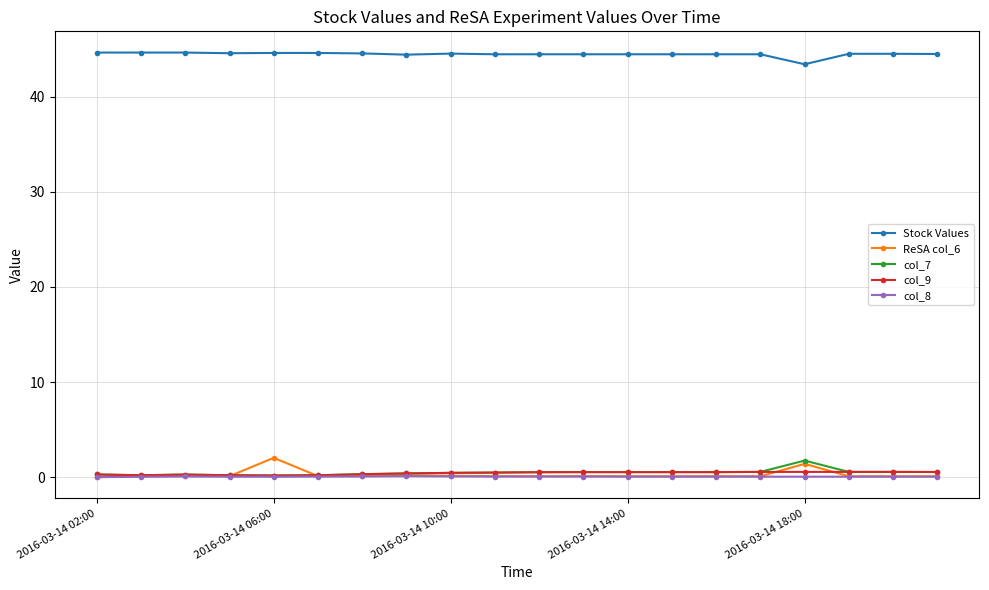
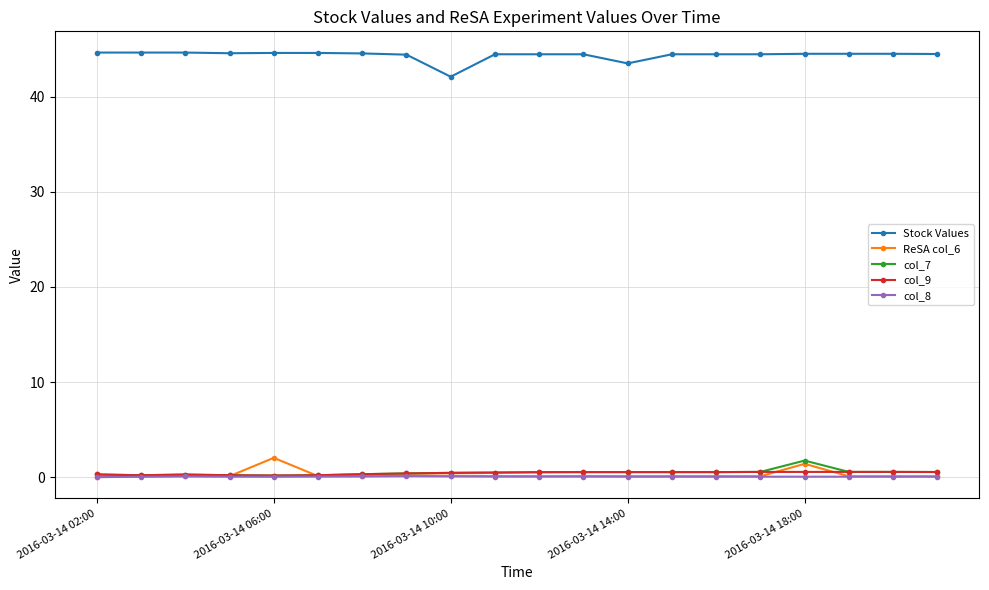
Stock Values, 2016-03-14 10:00: 45 -> 42
Stock Values, 2016-03-14 14:00: 44 -> 43
Stock Values, 2016-03-14 18:00: 43 -> 45
